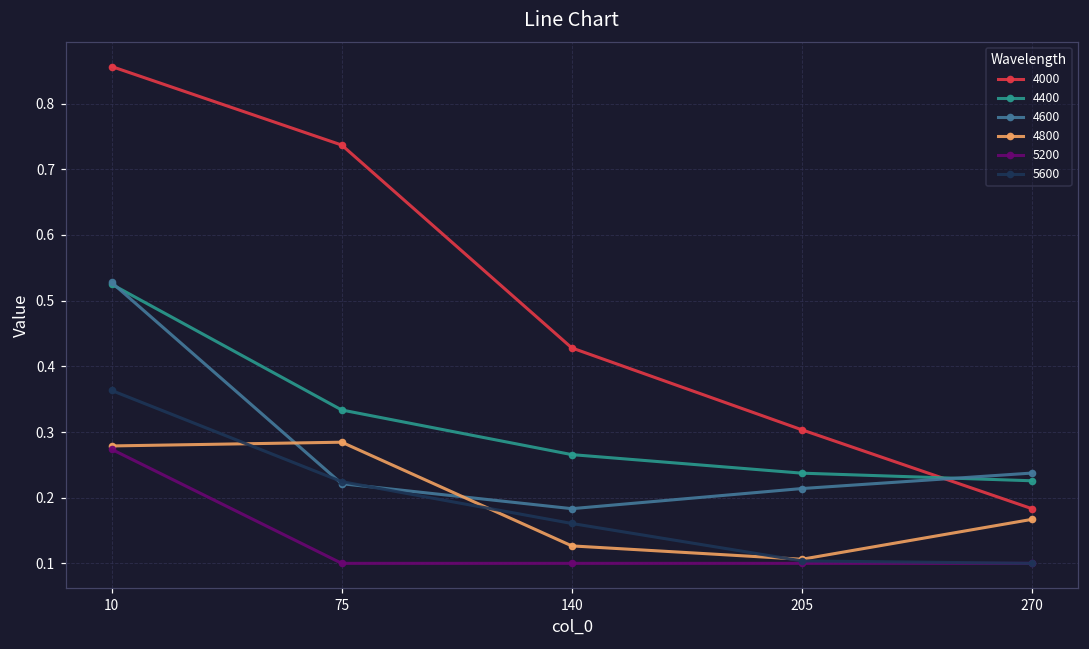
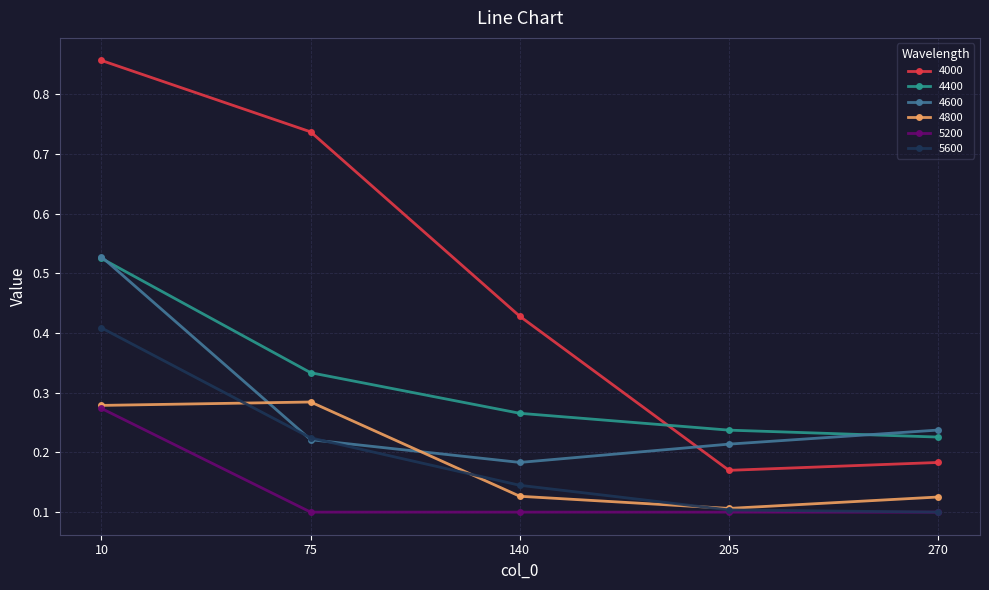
5600, 10: 0.36 -> 0.41
5600, 140: 0.16 -> 0.14
4000, 205: 0.30 -> 0.17
4800, 270: 0.17 -> 0.13
